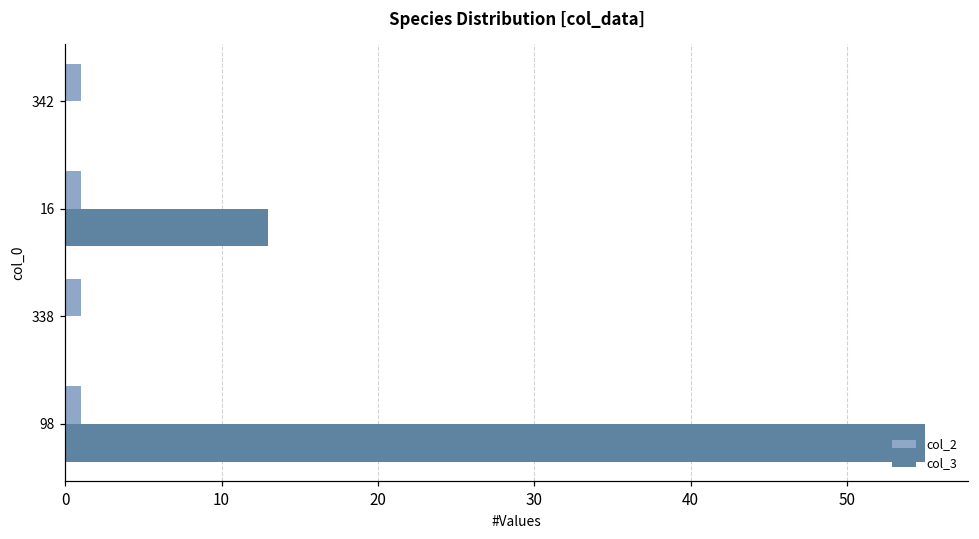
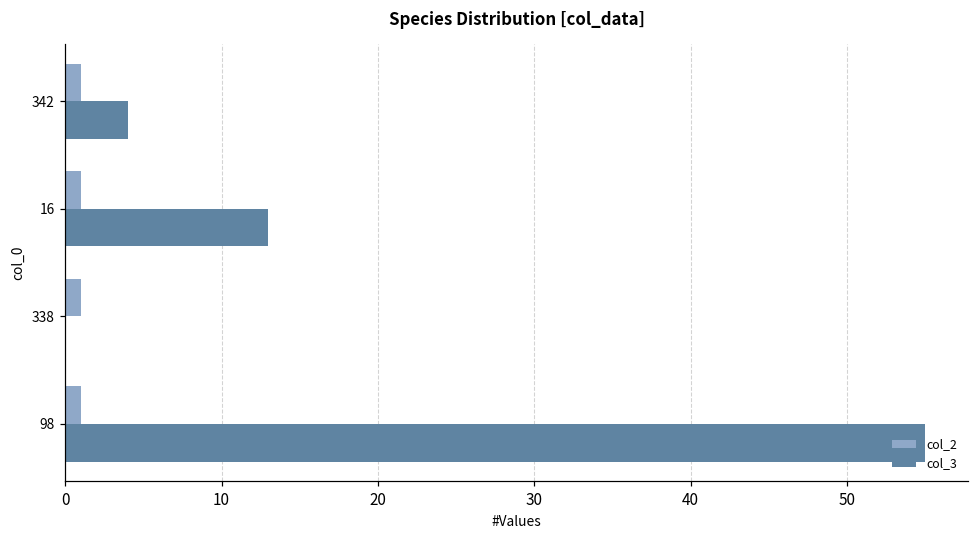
col_3, 342: 0 -> 4
